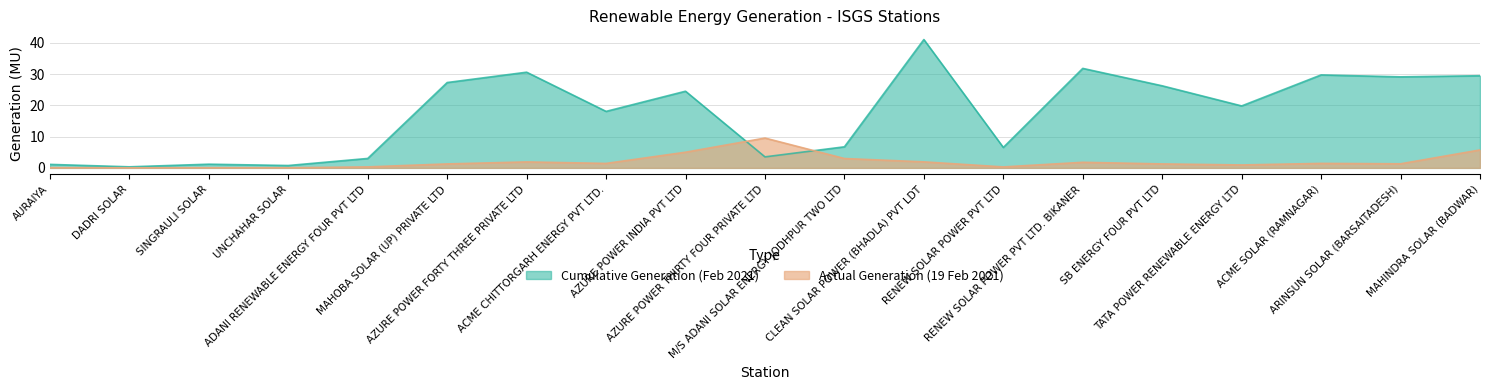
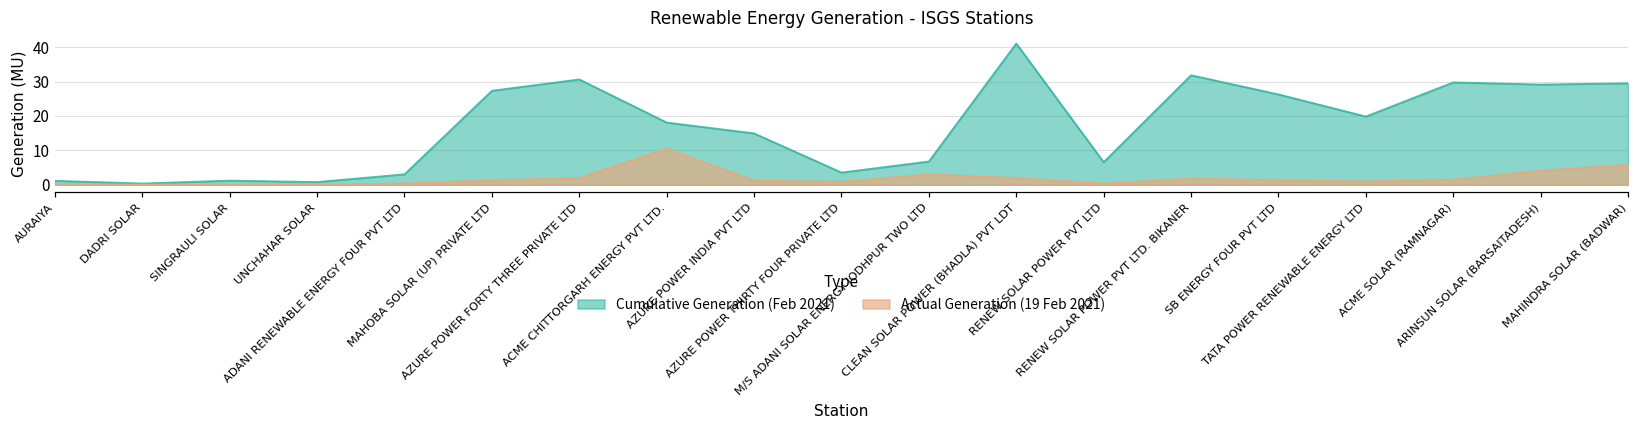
Actual Generation (19 Feb 2021), ACME CHITTORGARH ENERGY PVT LTD.: 1 -> 10
Cumulative Generation (Feb 2021), AZURE POWER INDIA PVT LTD: 25 -> 15
Actual Generation (19 Feb 2021), AZURE POWER INDIA PVT LTD: 5 -> 1
Actual Generation (19 Feb 2021), AZURE POWER THIRTY FOUR PRIVATE LTD: 10 -> 1
Actual Generation (19 Feb 2021), ARINSUN SOLAR (BARSAITADESH): 1 -> 4
